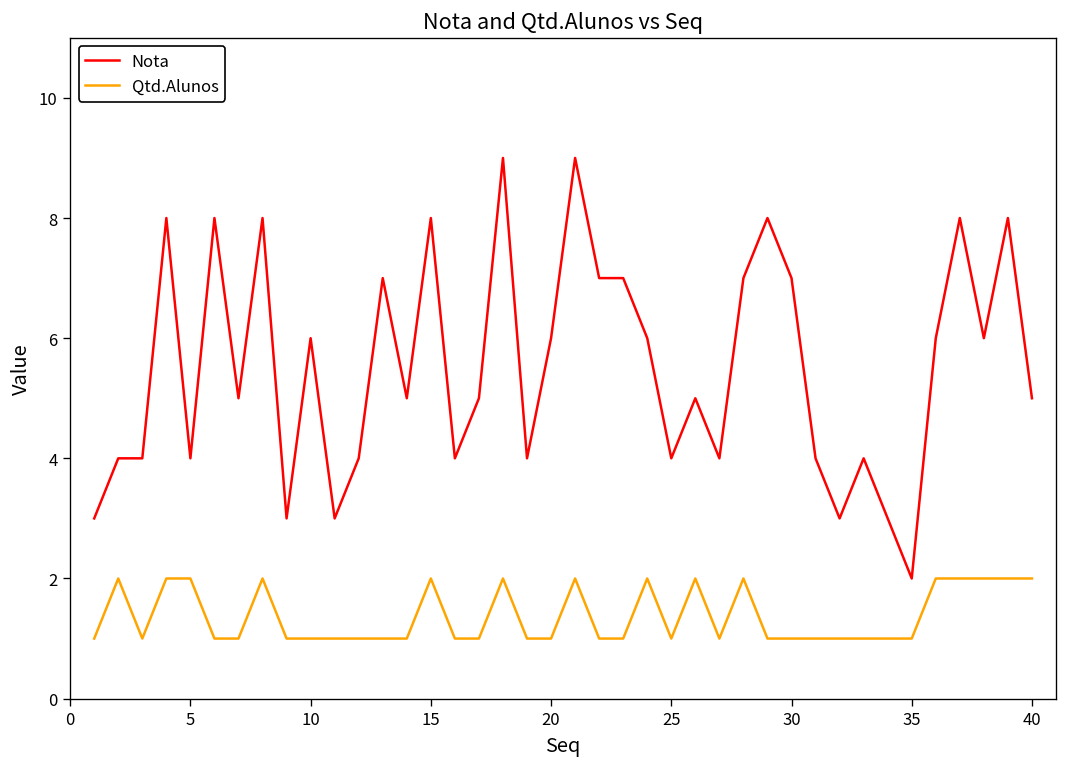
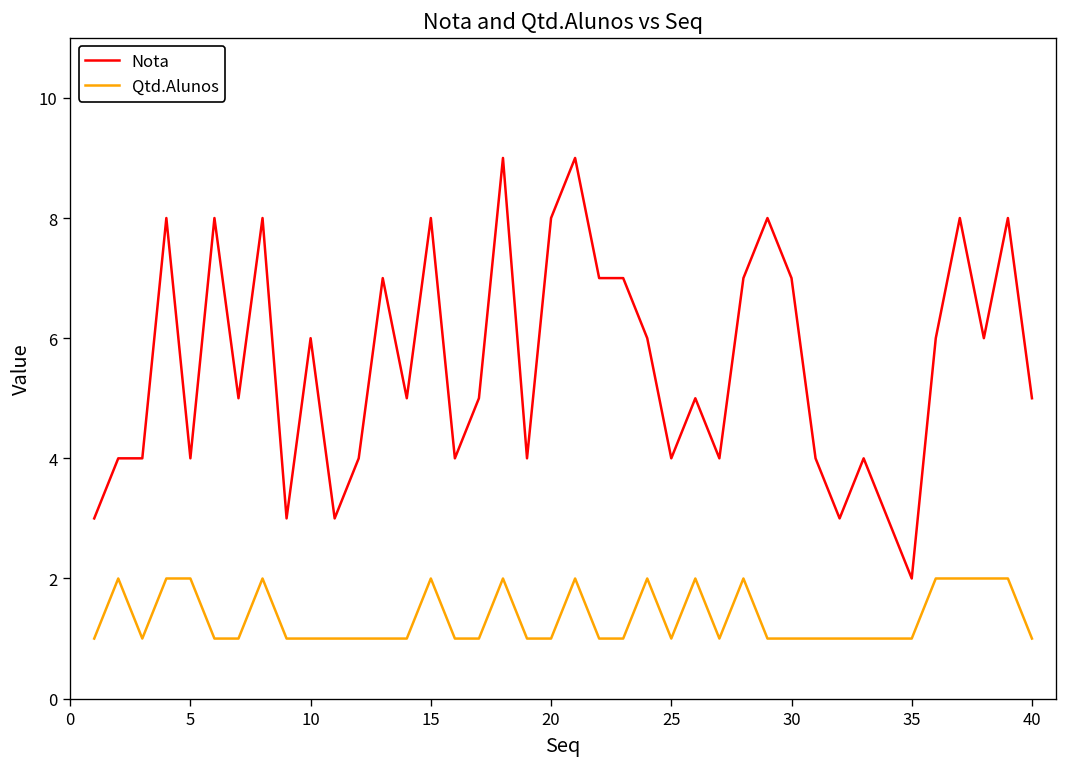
Nota, 20: 6 -> 8
Qtd.Alunos, 40: 2 -> 1
